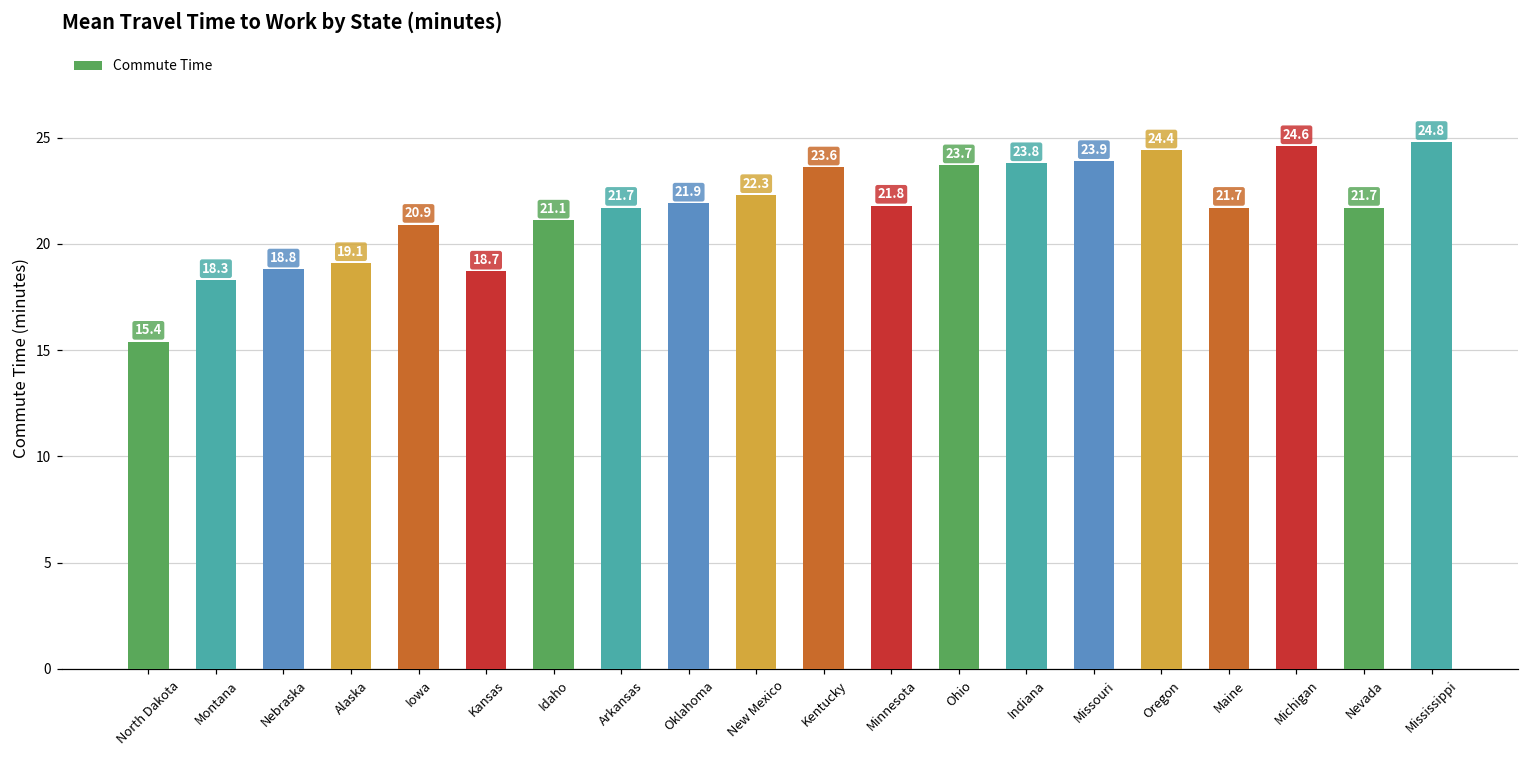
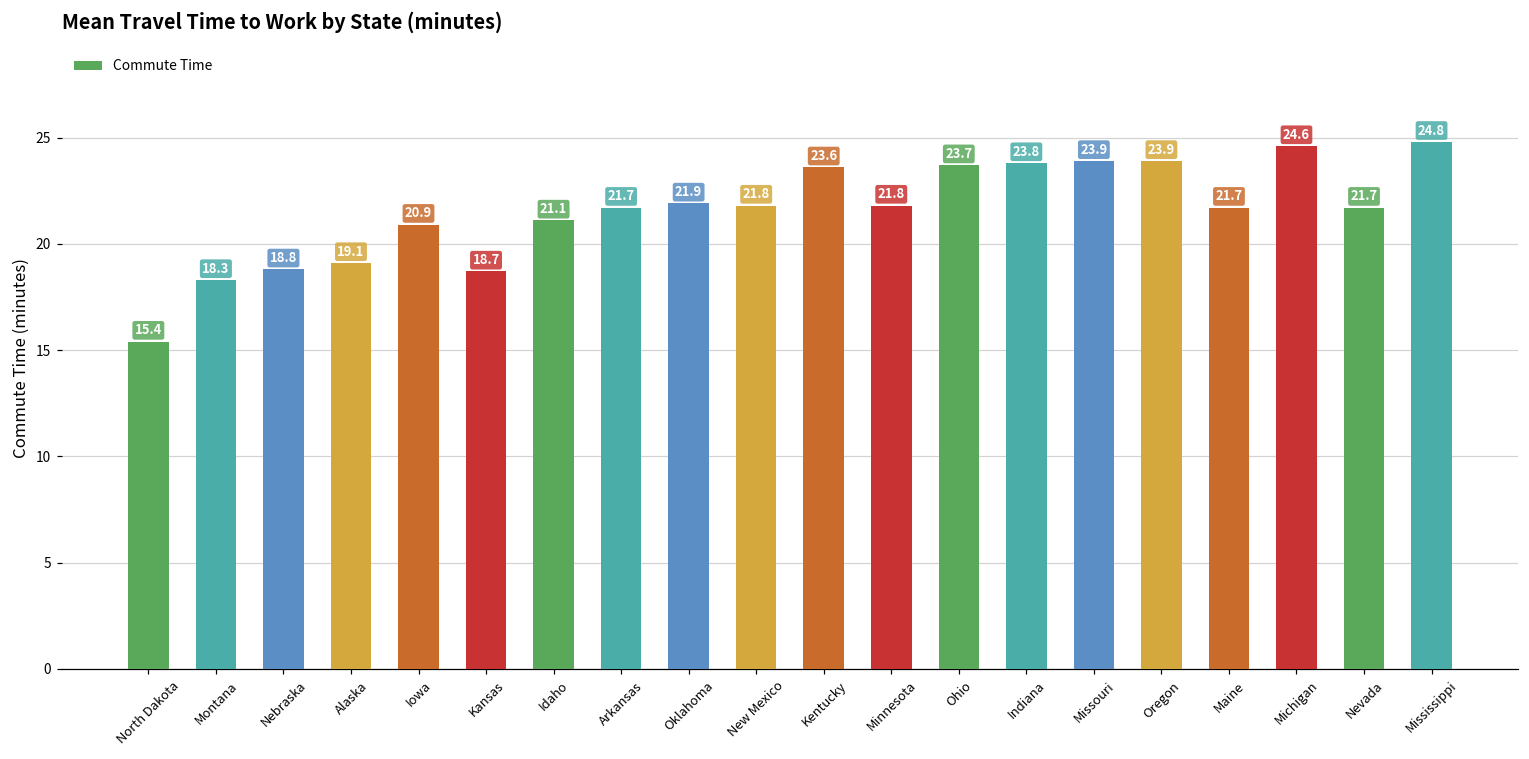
New Mexico: 22.3 -> 21.8
Oregon: 24.4 -> 23.9
